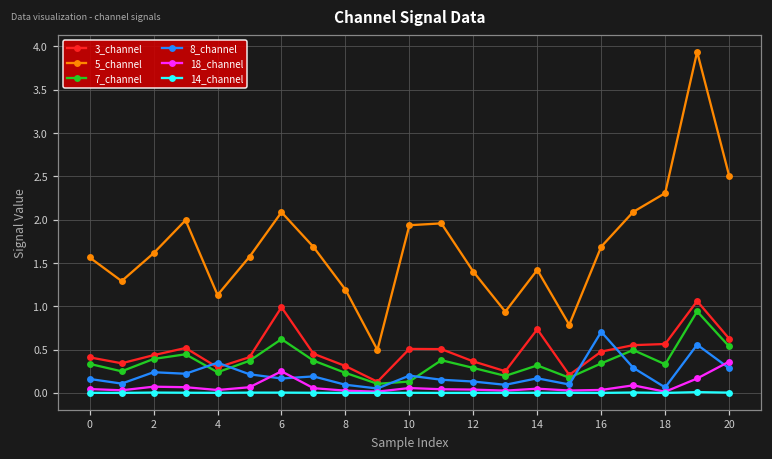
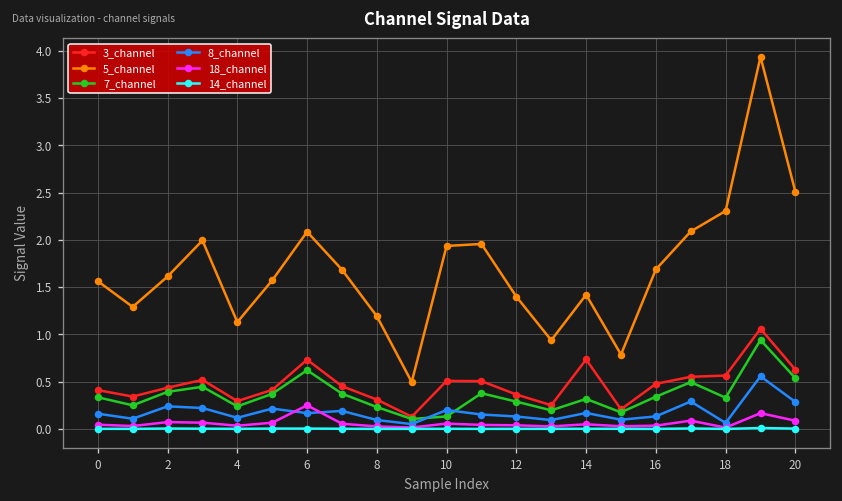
8_channel, 4: 0.3 -> 0.1
3_channel, 6: 1.0 -> 0.7
8_channel, 16: 0.7 -> 0.1
18_channel, 20: 0.4 -> 0.1
